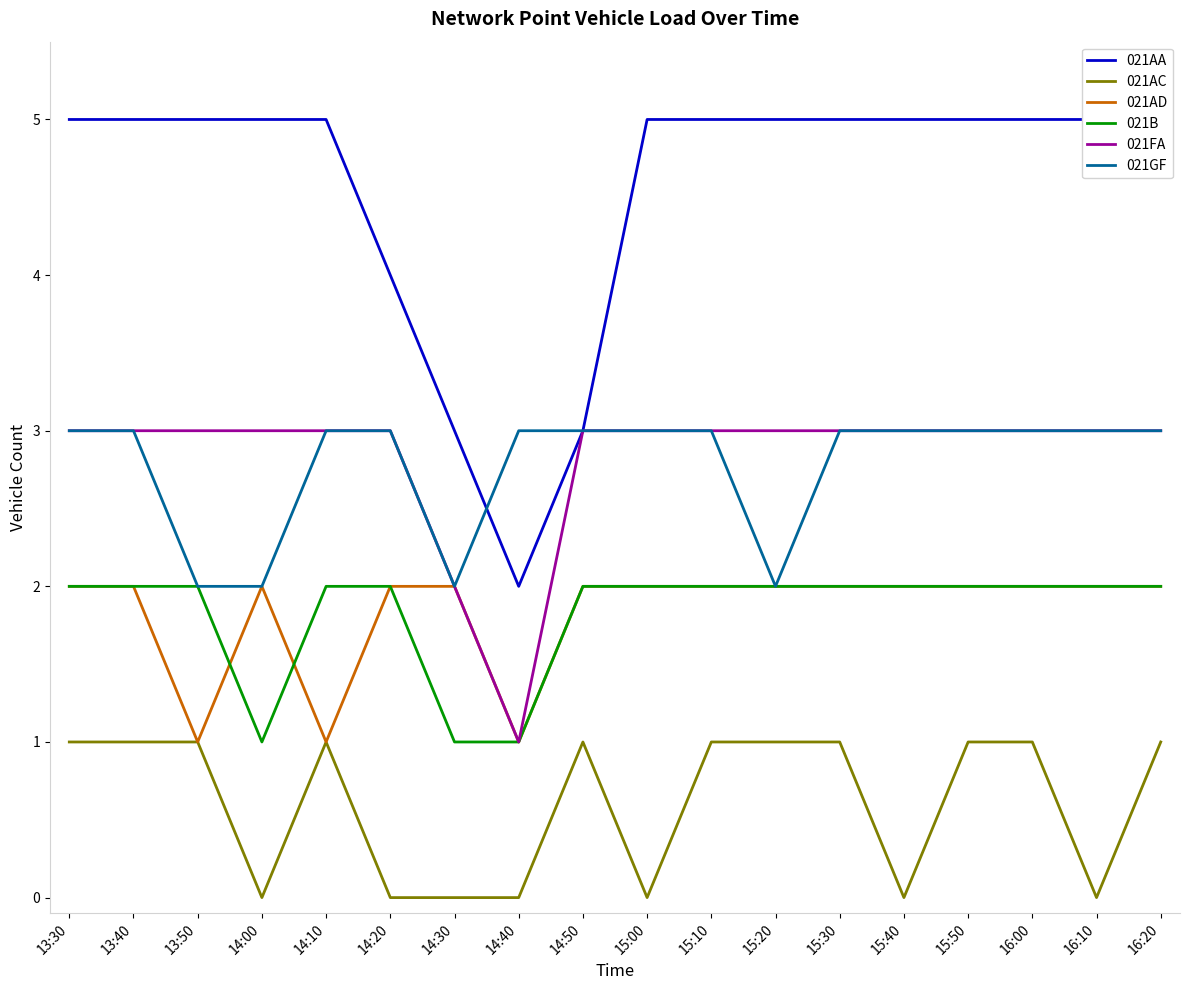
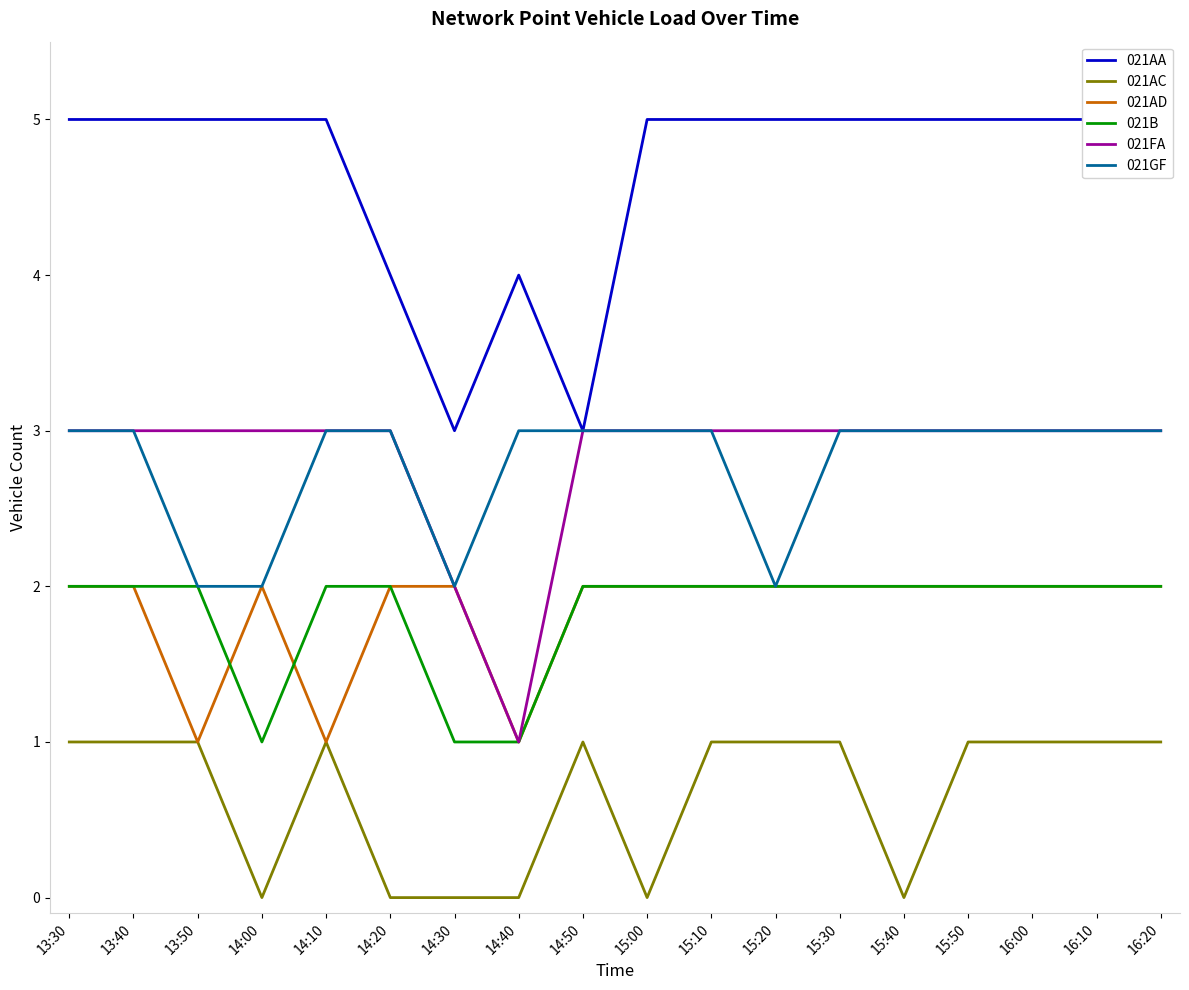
021AA, 14:40: 2 -> 4
021AC, 16:10: 0 -> 1
